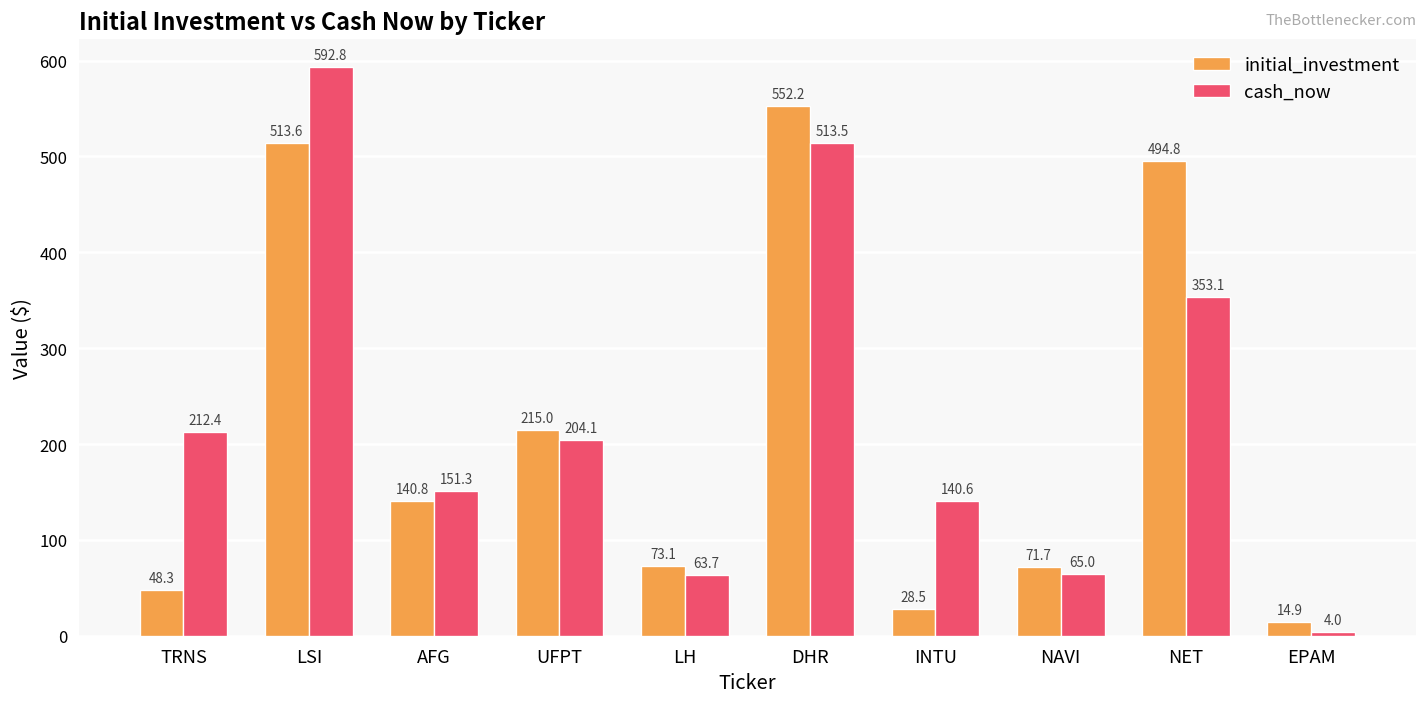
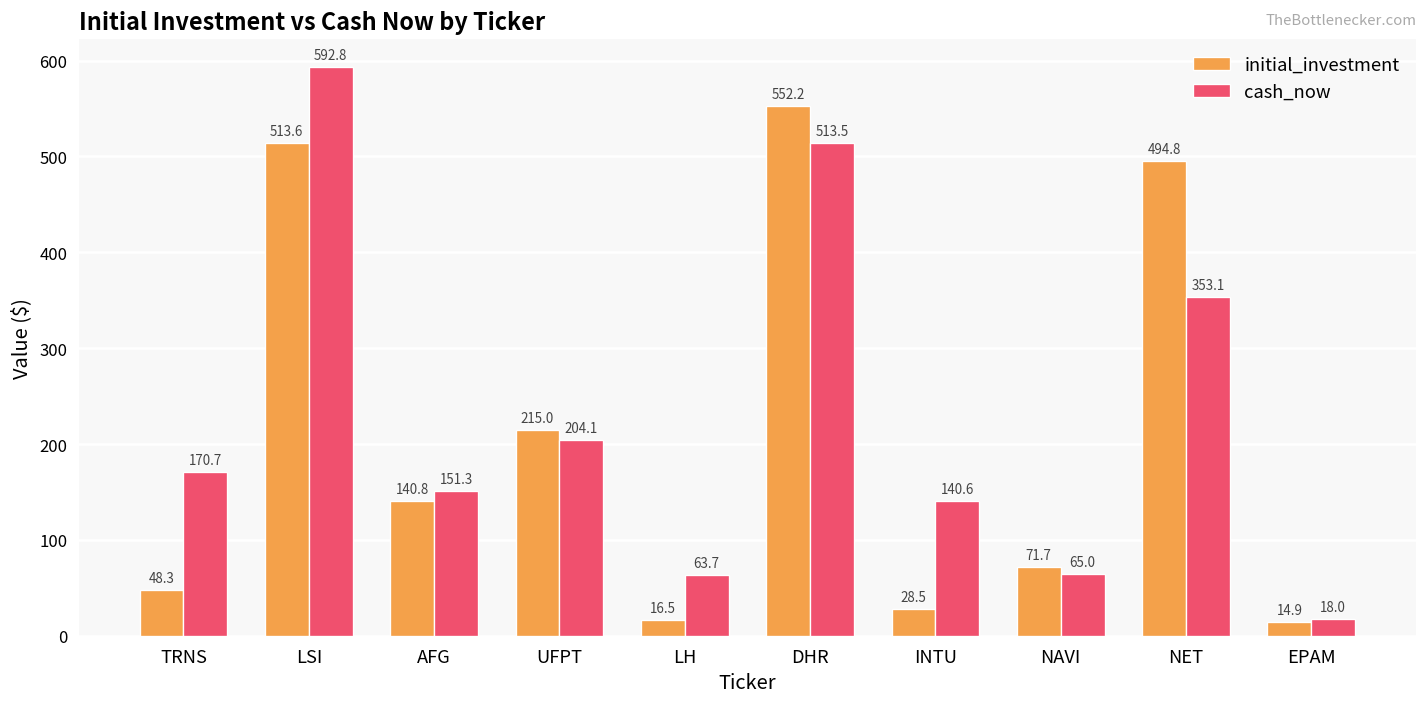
cash_now, TRNS: 212.4 -> 170.7
initial_investment, LH: 73.1 -> 16.5
cash_now, EPAM: 4.0 -> 18.0
